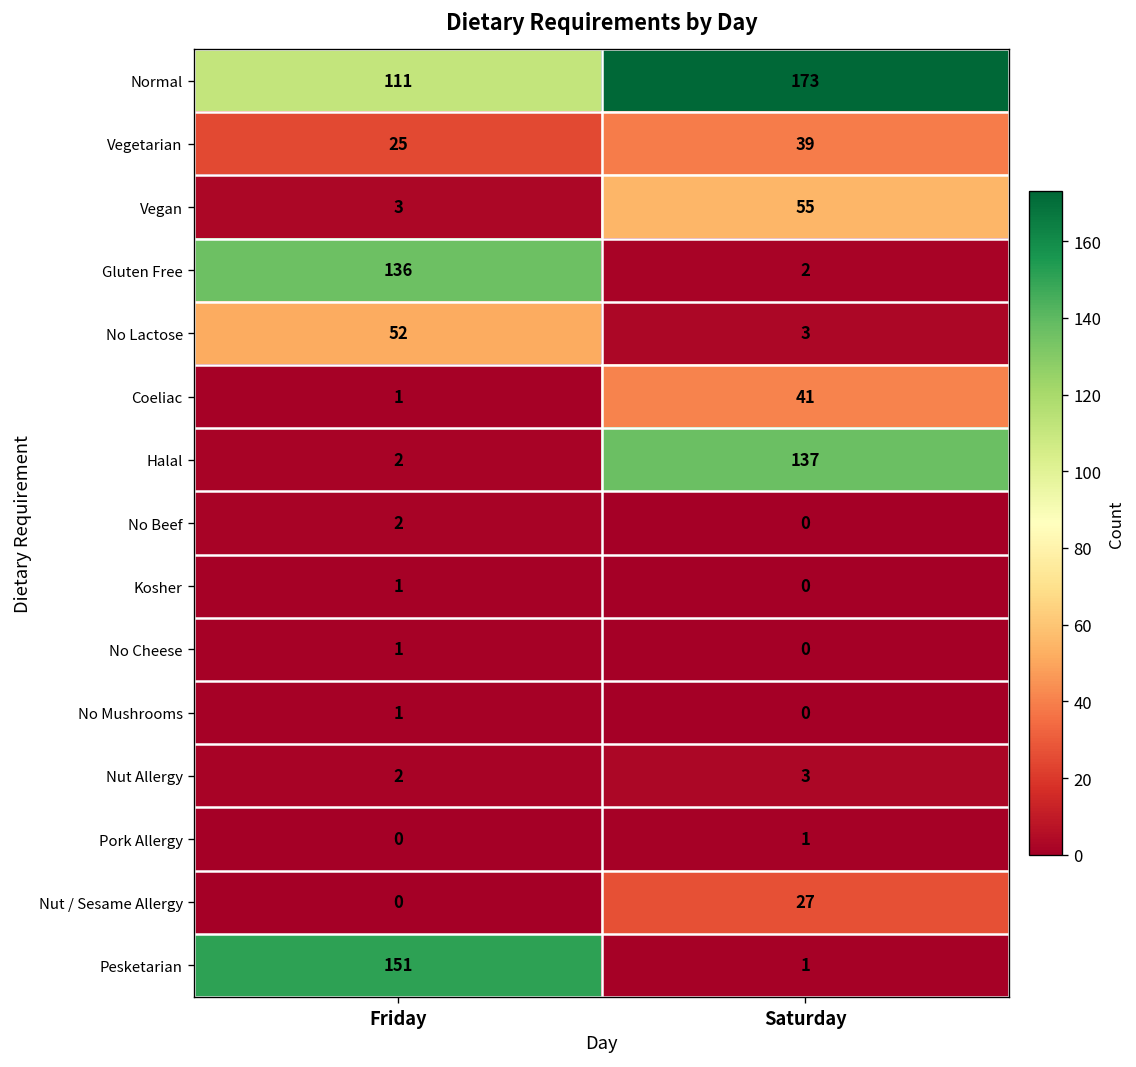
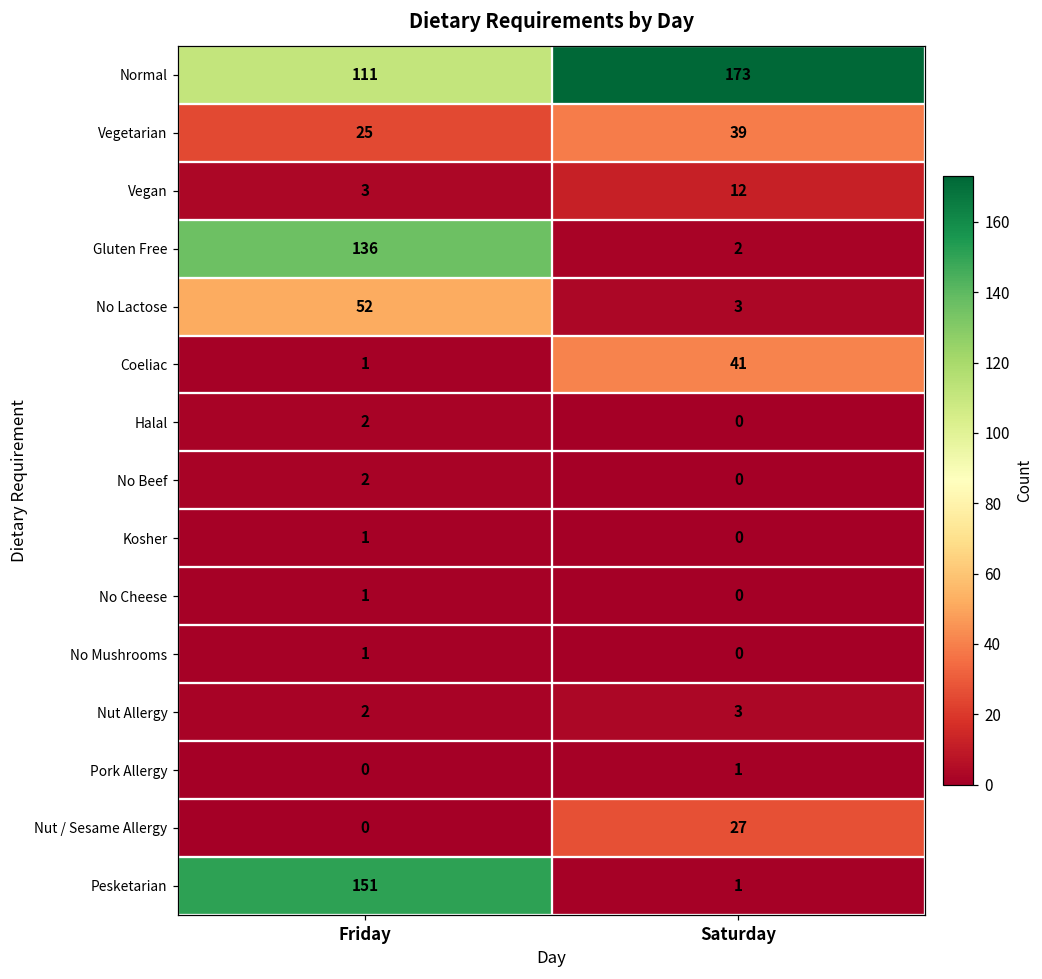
Vegan, Saturday: 55 -> 12
Halal, Saturday: 137 -> 0
